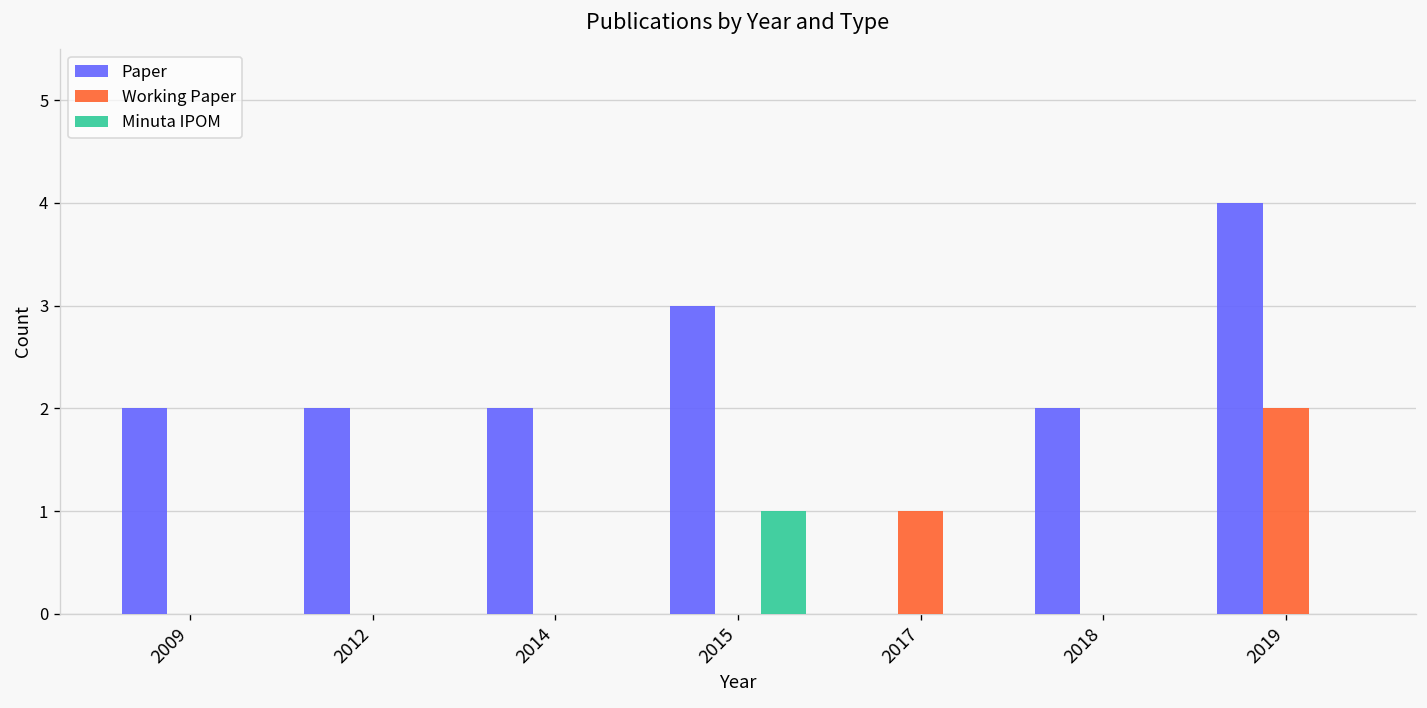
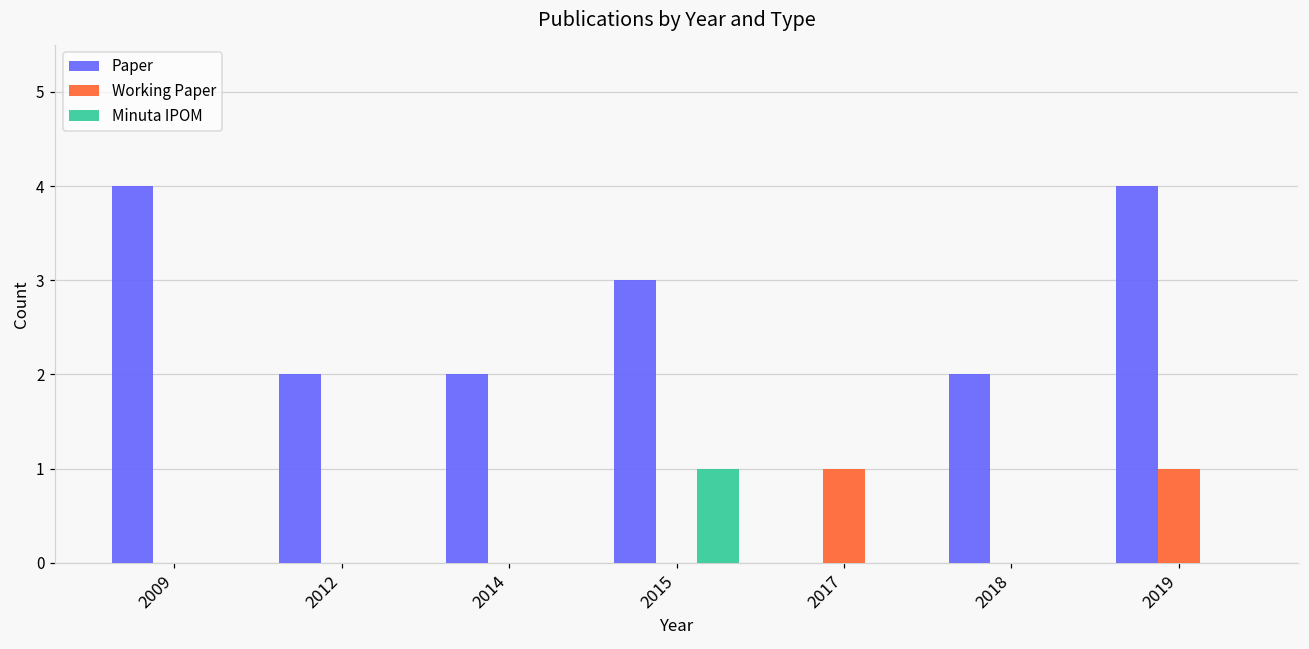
Paper, 2009: 2 -> 4
Working Paper, 2019: 2 -> 1
